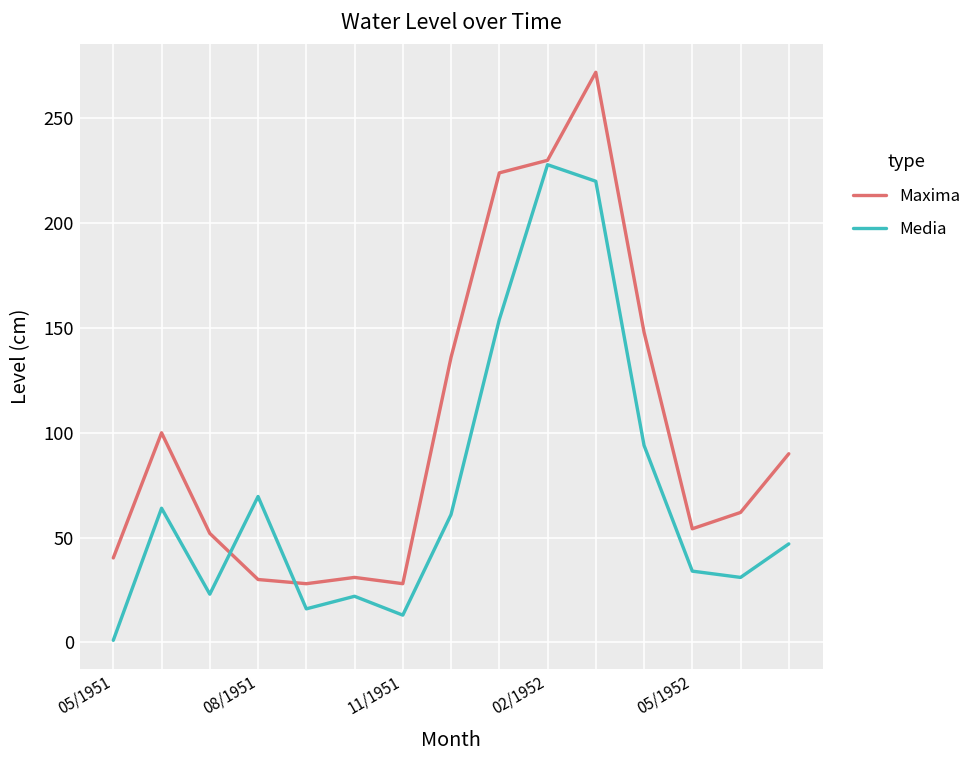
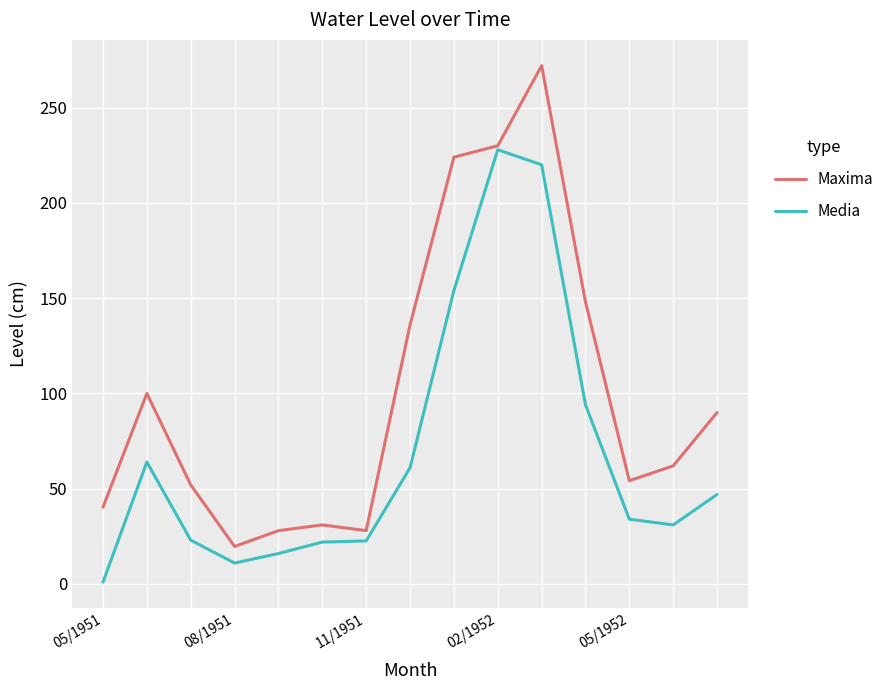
Maxima, 08/1951: 30 -> 20
Media, 08/1951: 70 -> 11
Media, 11/1951: 13 -> 23
